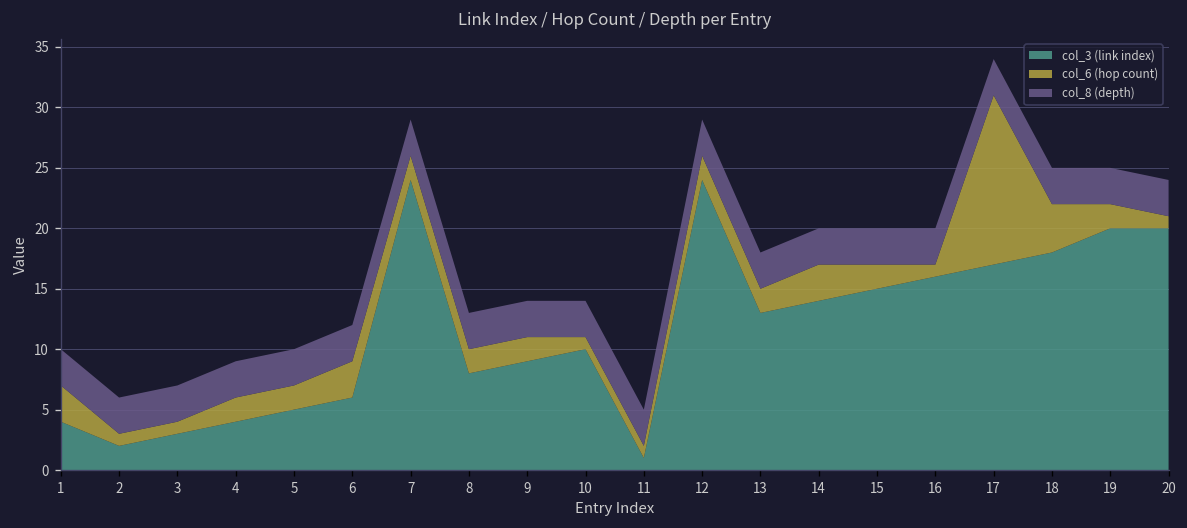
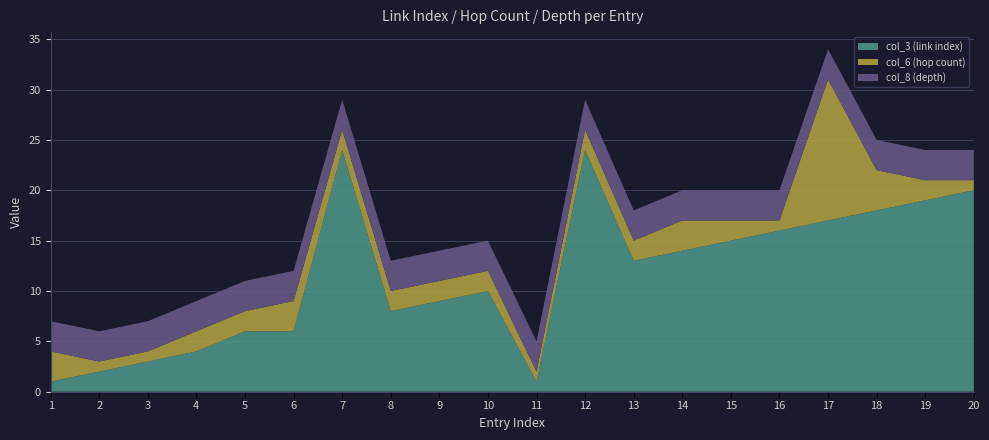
col_3 (link index), 1: 4 -> 1
col_3 (link index), 5: 5 -> 6
col_6 (hop count), 10: 1 -> 2
col_3 (link index), 19: 20 -> 19
